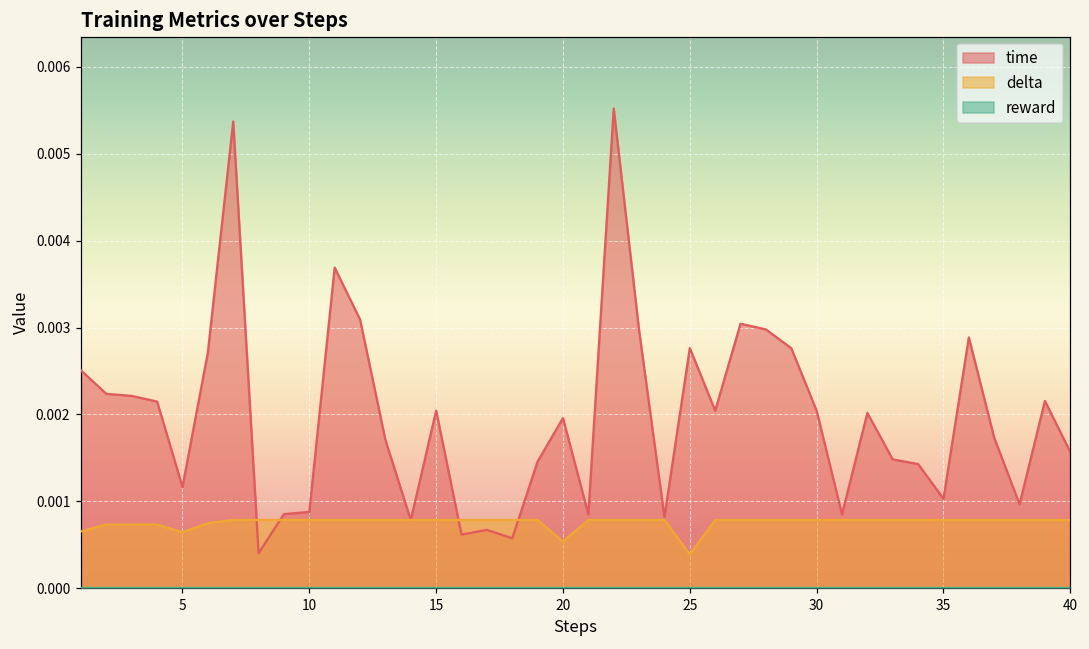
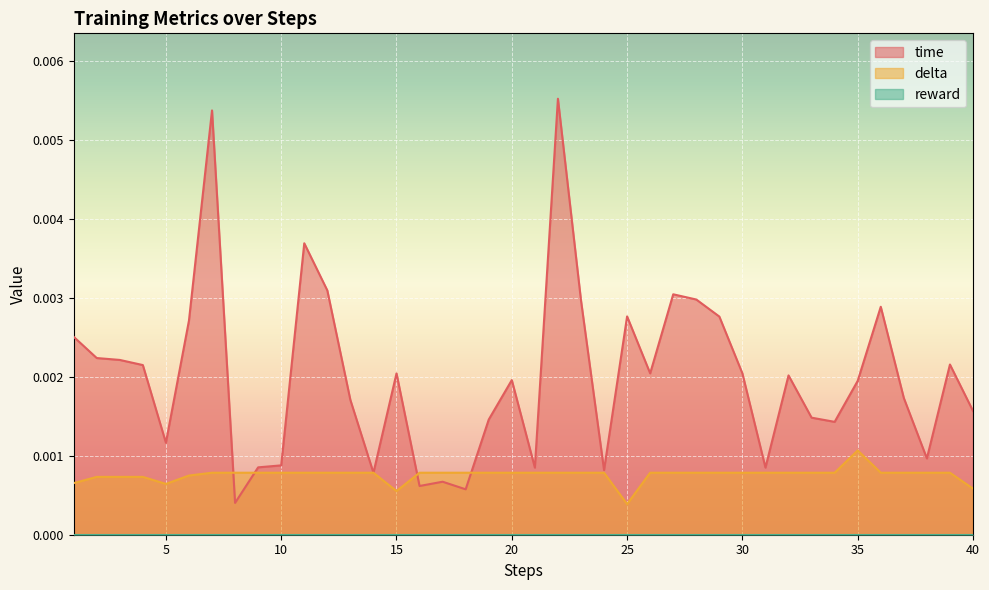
delta, 15: 0.0008 -> 0.0006
delta, 20: 0.0005 -> 0.0008
time, 35: 0.0010 -> 0.0019
delta, 35: 0.0008 -> 0.0011
delta, 40: 0.0008 -> 0.0006
